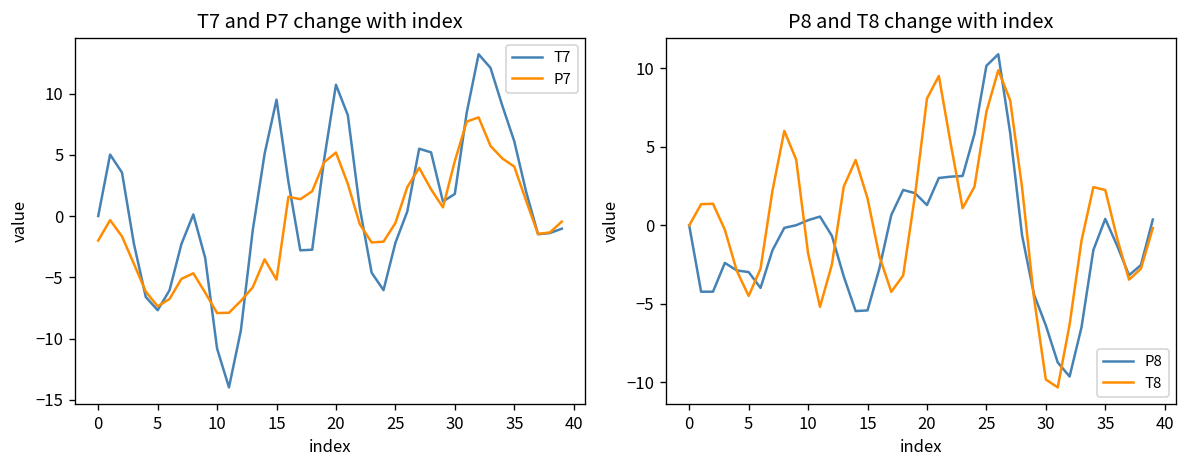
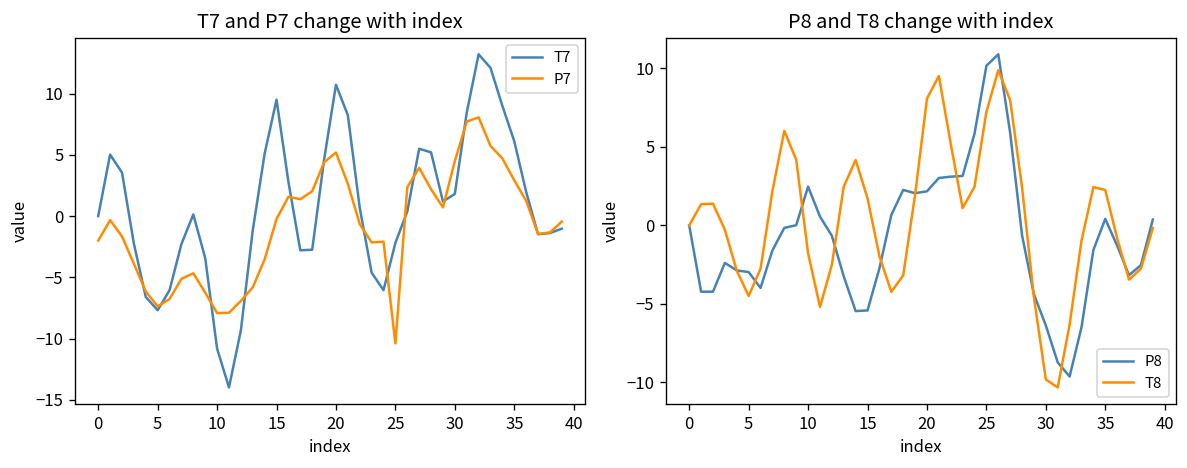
T7 and P7 change with index, P7, 15: -5.2 -> -0.2
T7 and P7 change with index, P7, 25: -0.6 -> -10.4
T7 and P7 change with index, P7, 35: 4.0 -> 2.9
P8 and T8 change with index, P8, 10: 0.3 -> 2.5
P8 and T8 change with index, P8, 20: 1.3 -> 2.2
